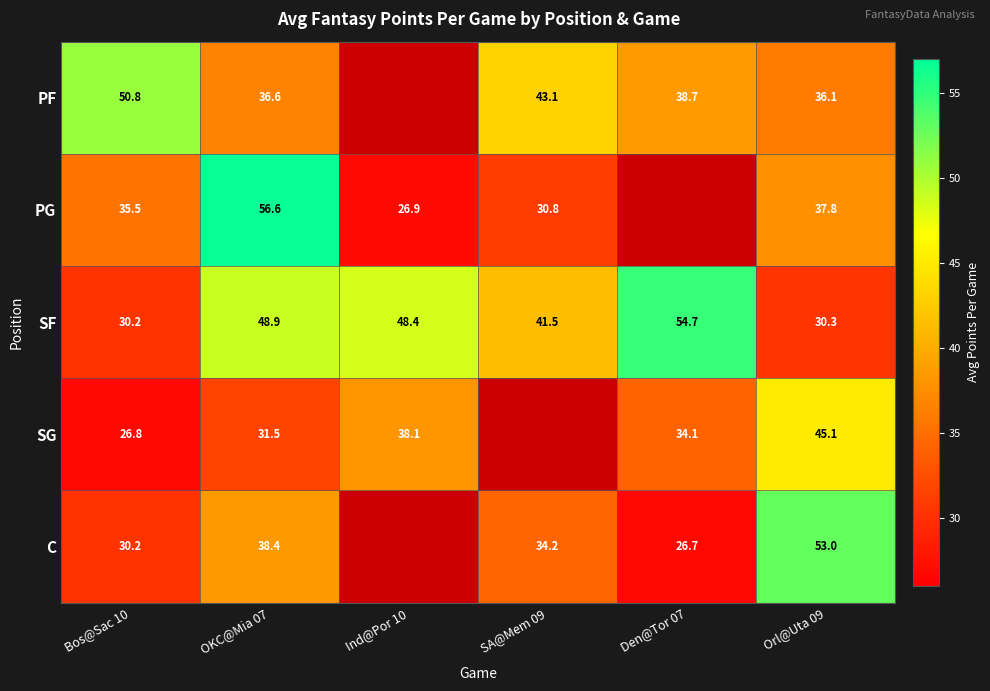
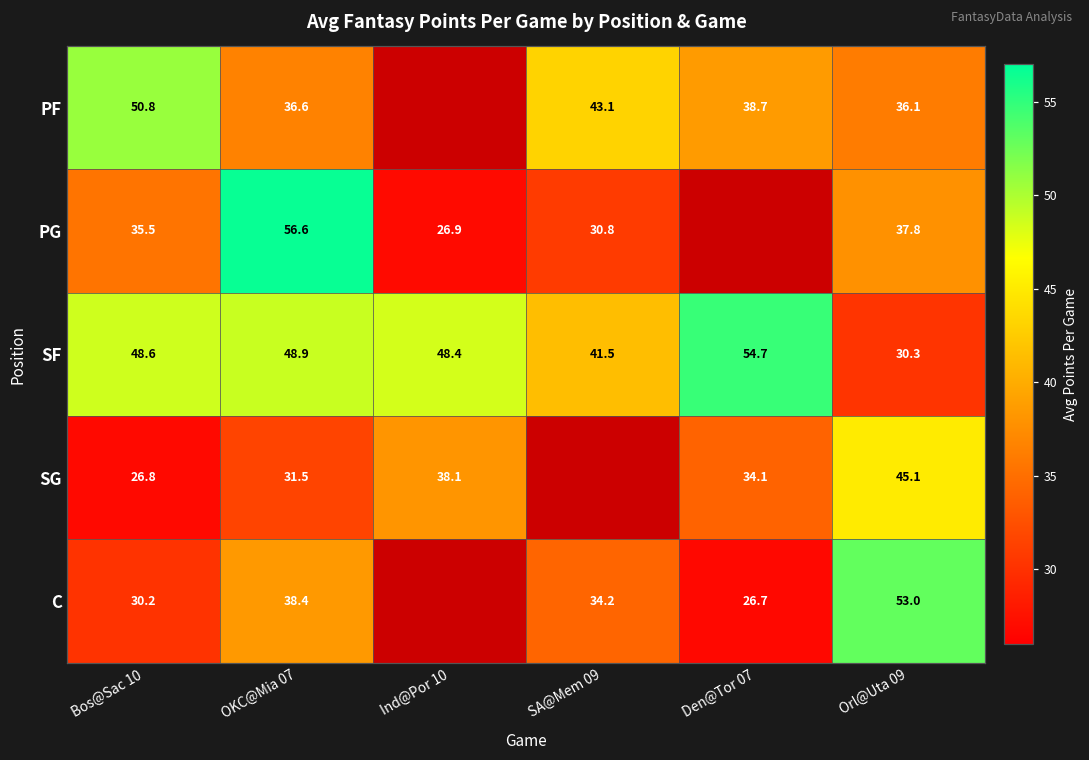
SF, Bos@Sac 10: 30.2 -> 48.6
